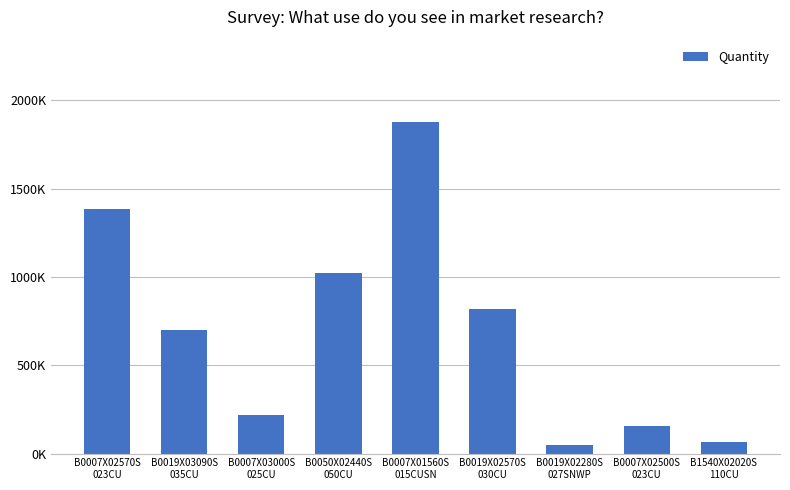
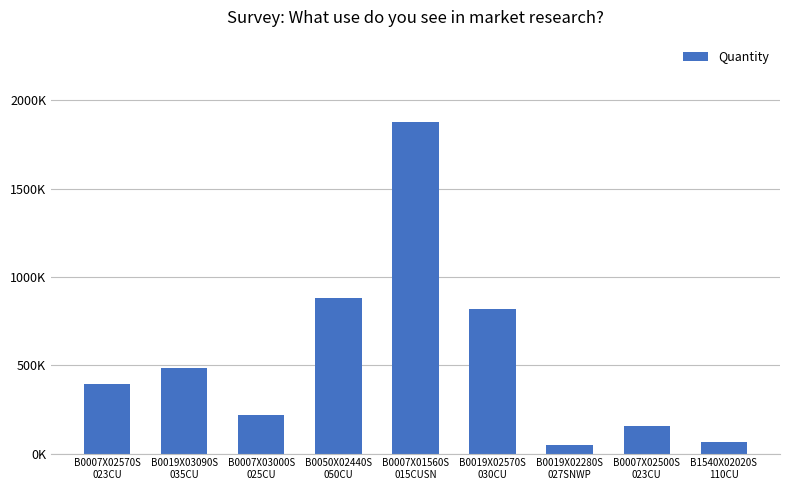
B0007X02570S 023CU: 1380000 -> 400000
B0019X03090S 035CU: 700000 -> 490000
B0050X02440S 050CU: 1020000 -> 880000
